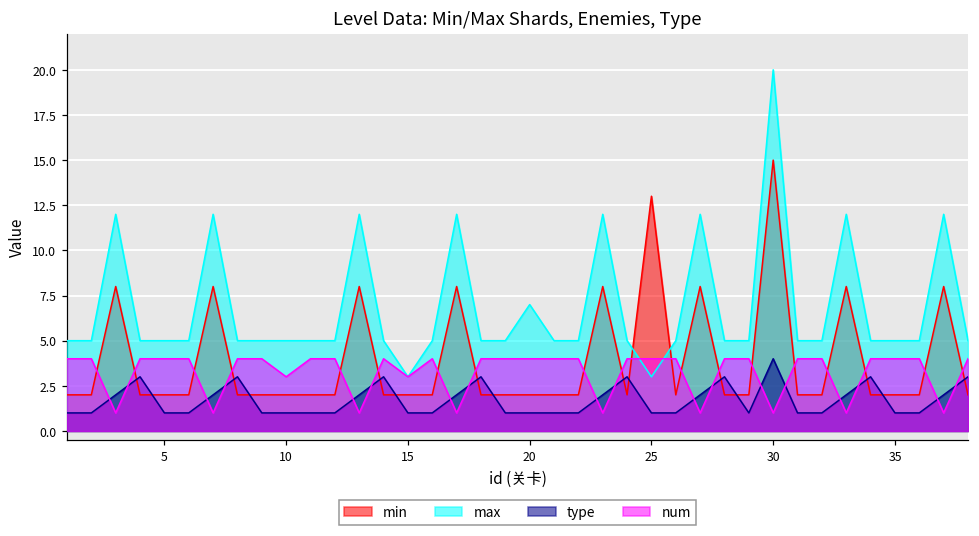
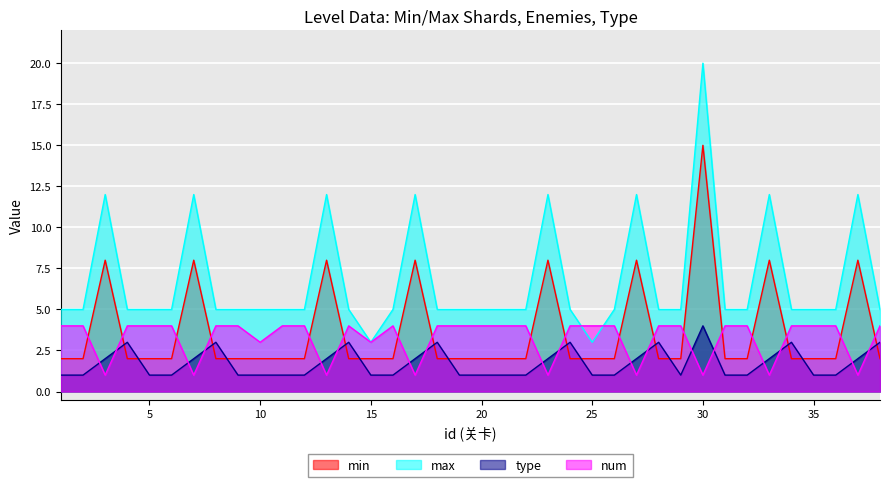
max, 20: 7 -> 5
min, 25: 13 -> 2
